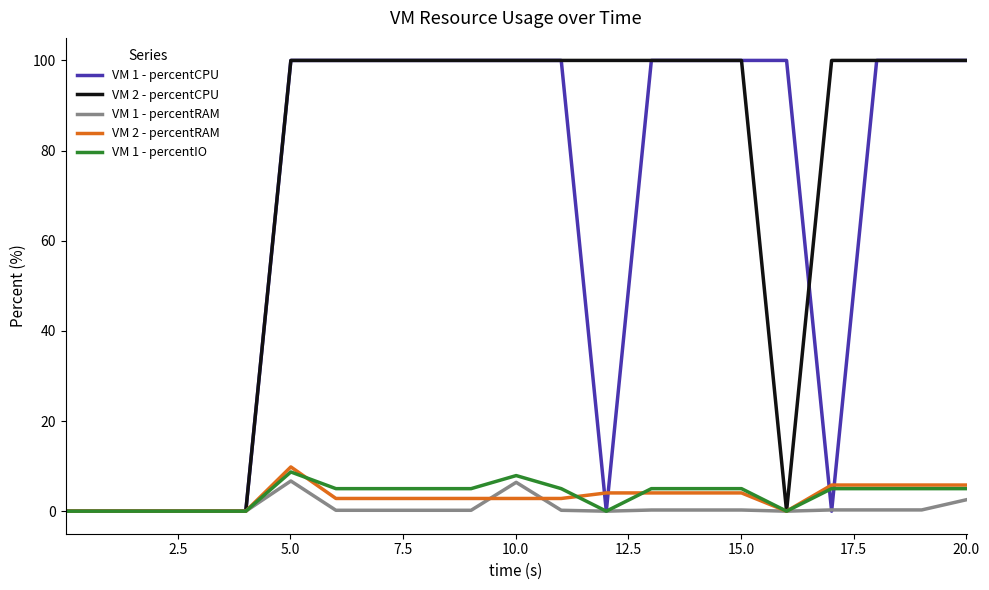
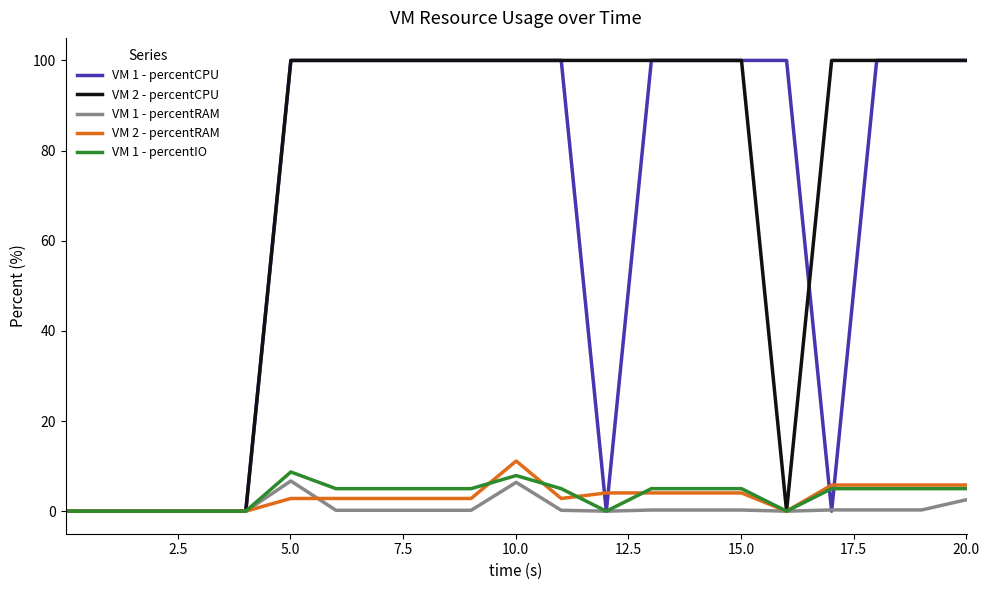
VM 2 - percentRAM, 5.0: 10 -> 3
VM 2 - percentRAM, 10.0: 3 -> 11
